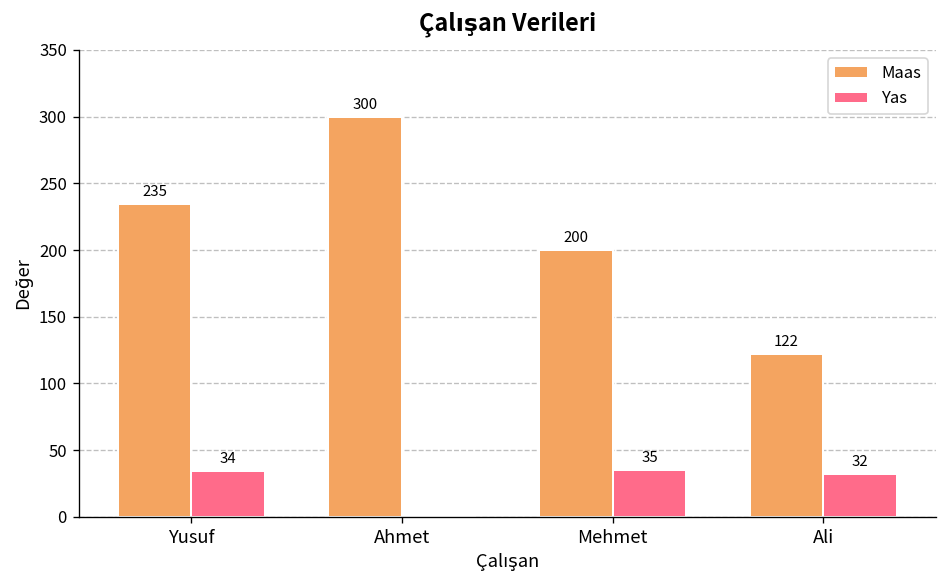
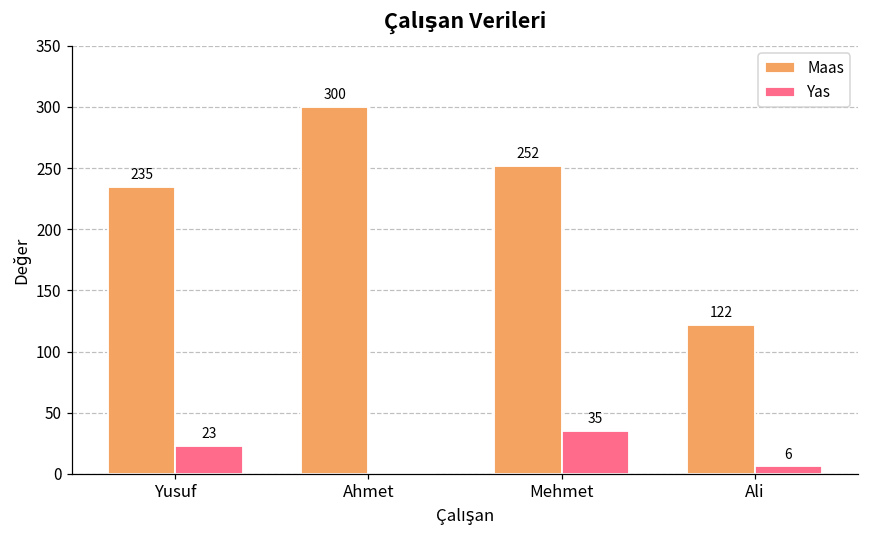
Yas, Yusuf: 34 -> 23
Maas, Mehmet: 200 -> 252
Yas, Ali: 32 -> 6
